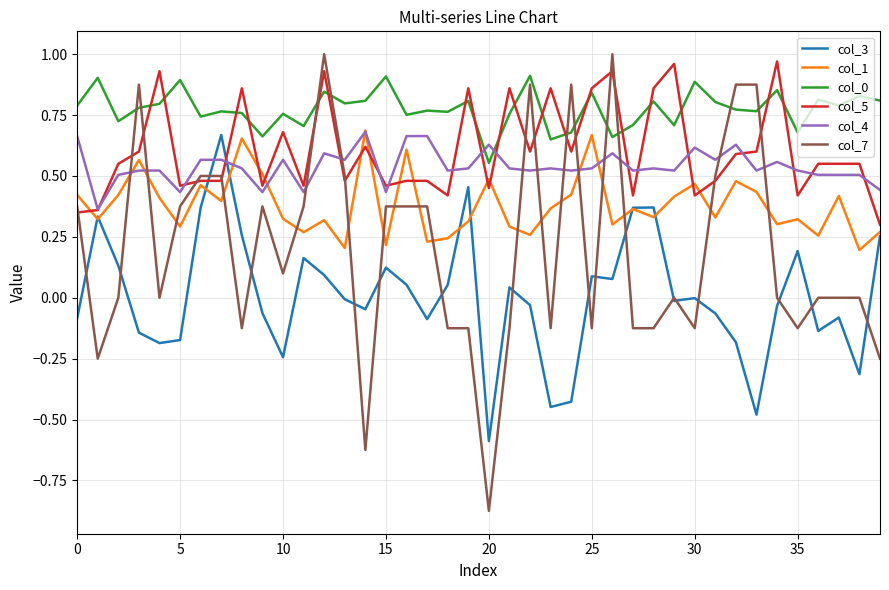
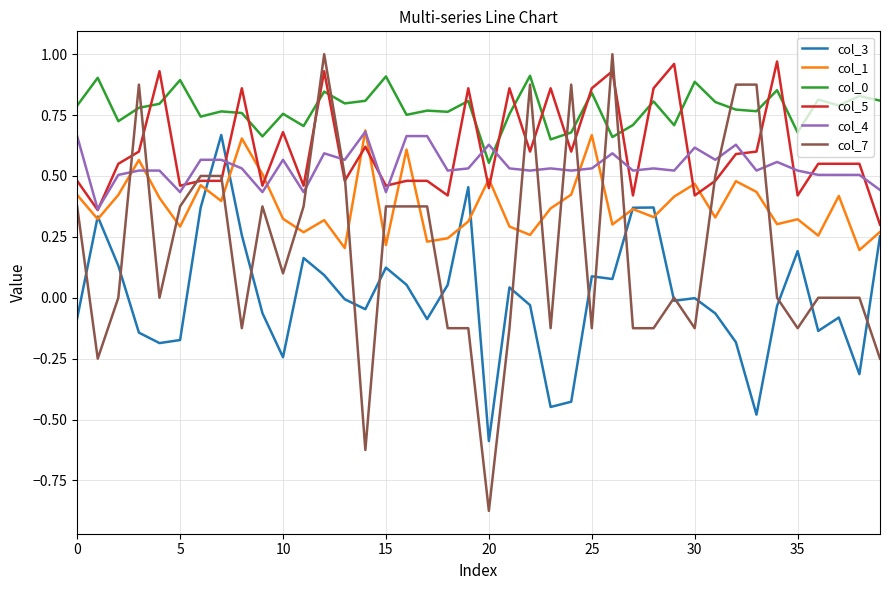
col_5, 0: 0.35 -> 0.48
